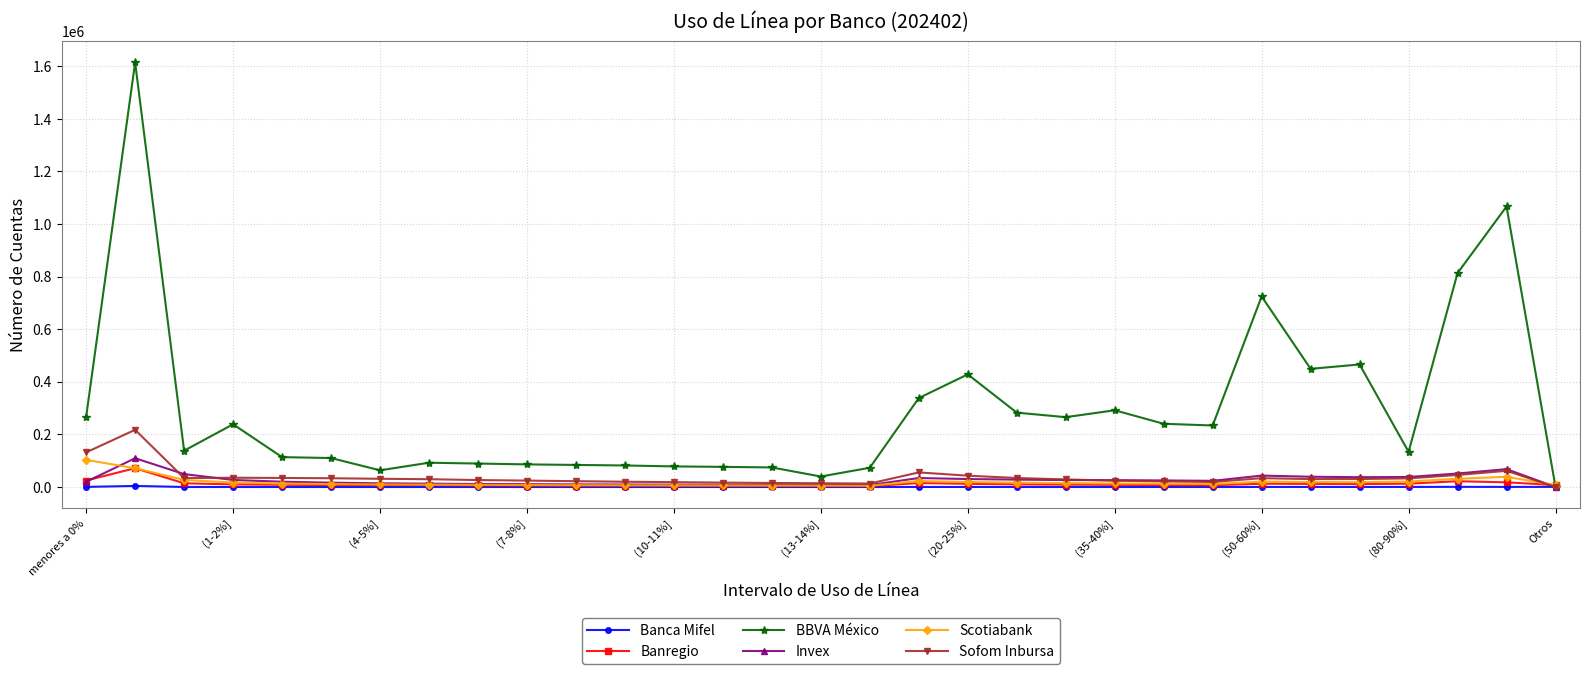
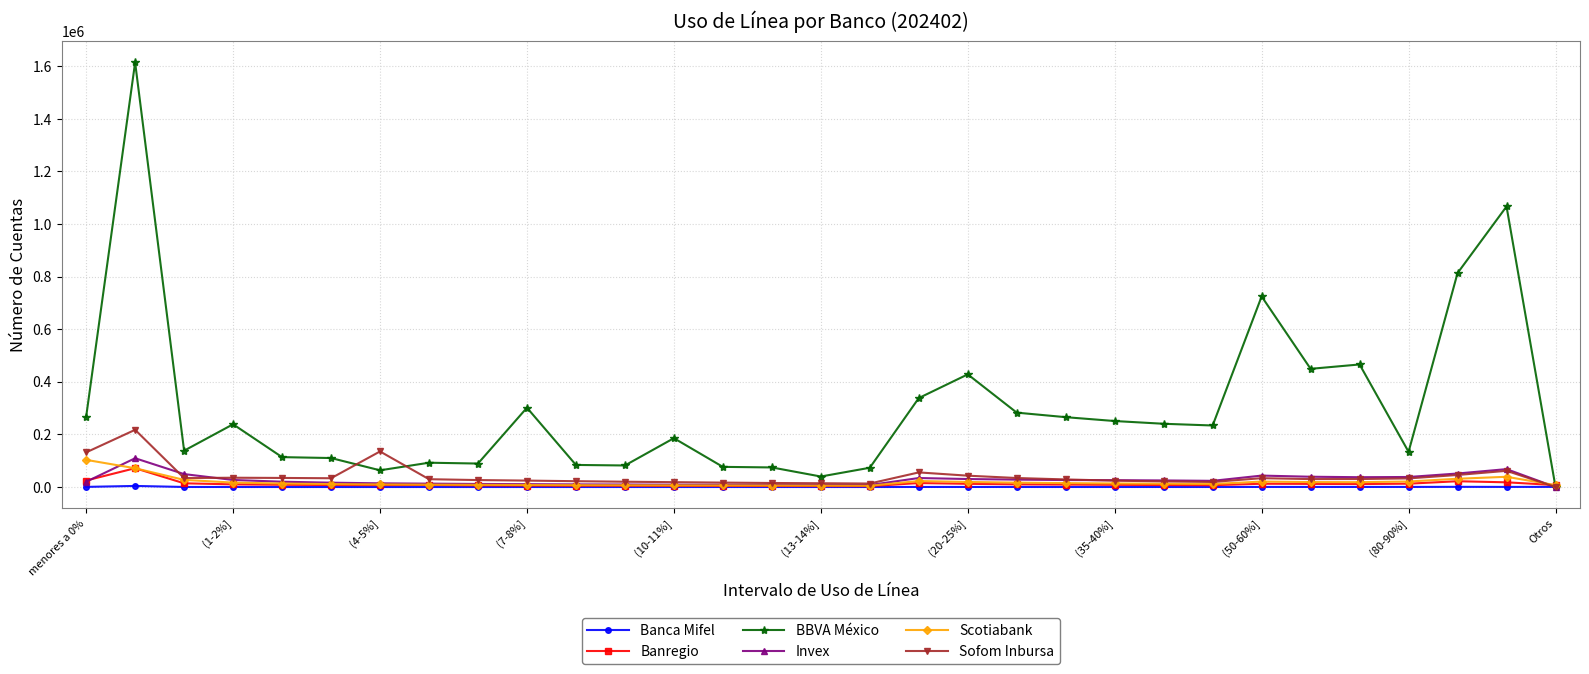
Sofom Inbursa, (4-5%]: 30000 -> 140000
BBVA México, (7-8%]: 90000 -> 300000
BBVA México, (10-11%]: 80000 -> 190000
BBVA México, (35-40%]: 290000 -> 250000
